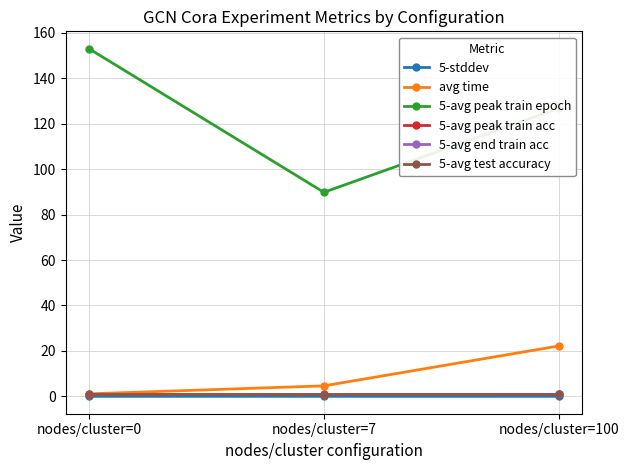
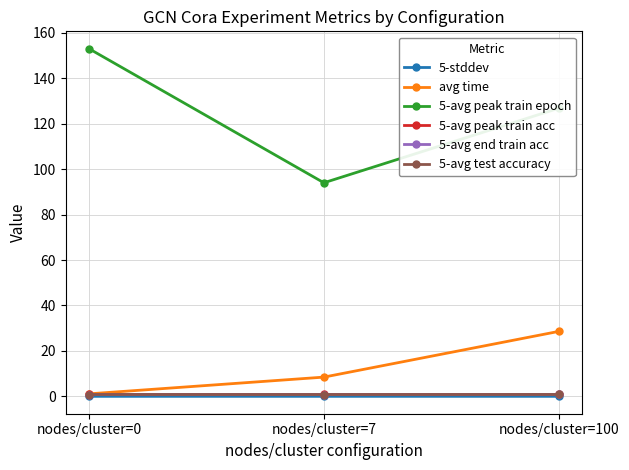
avg time, nodes/cluster=7: 5 -> 8
5-avg peak train epoch, nodes/cluster=7: 90 -> 94
avg time, nodes/cluster=100: 22 -> 29
